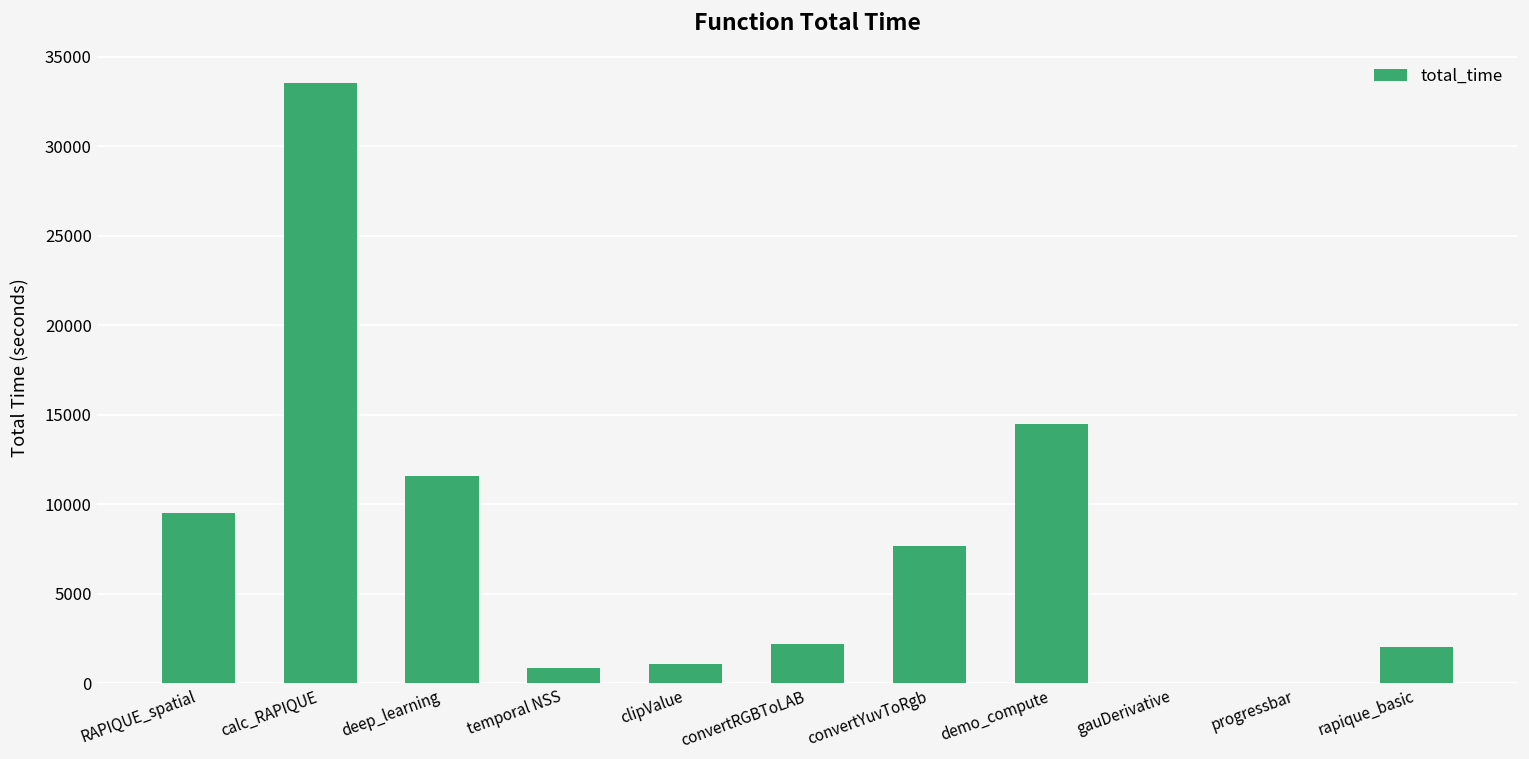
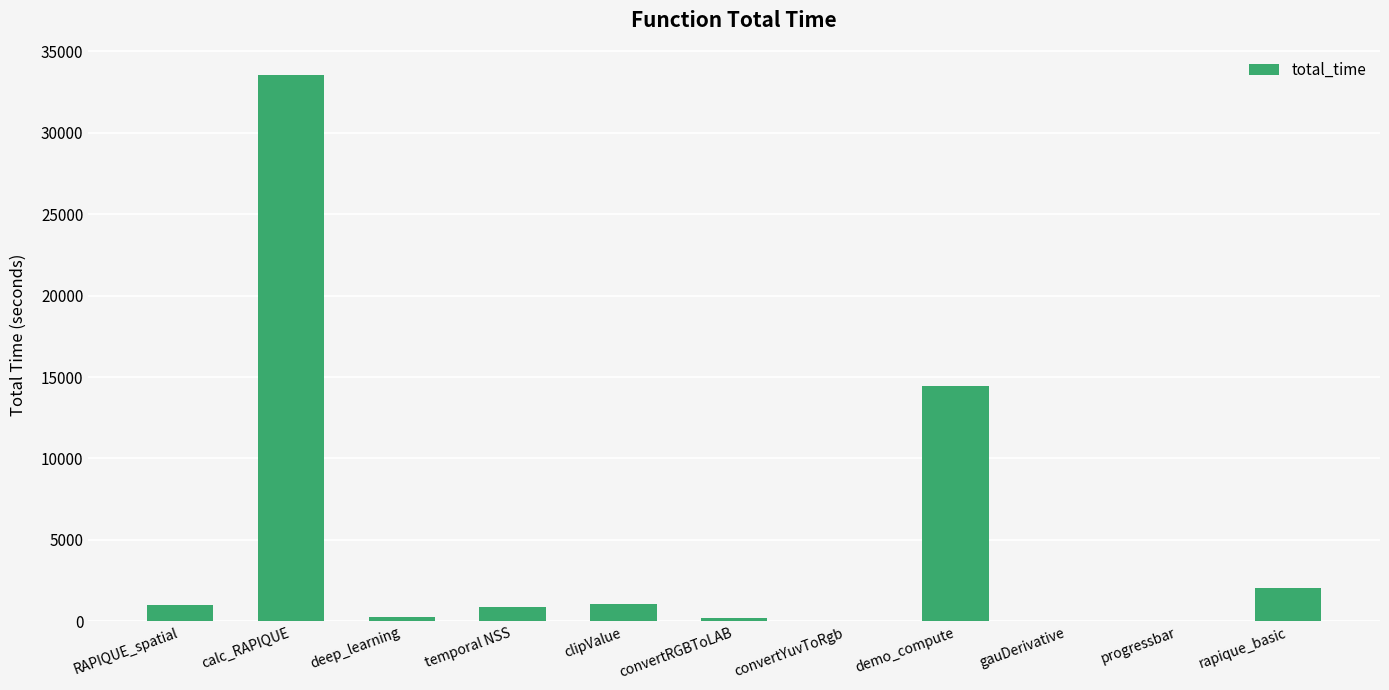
RAPIQUE_spatial: 9500 -> 1000
deep_learning: 11600 -> 200
convertRGBToLAB: 2200 -> 200
convertYuvToRgb: 7700 -> 0
